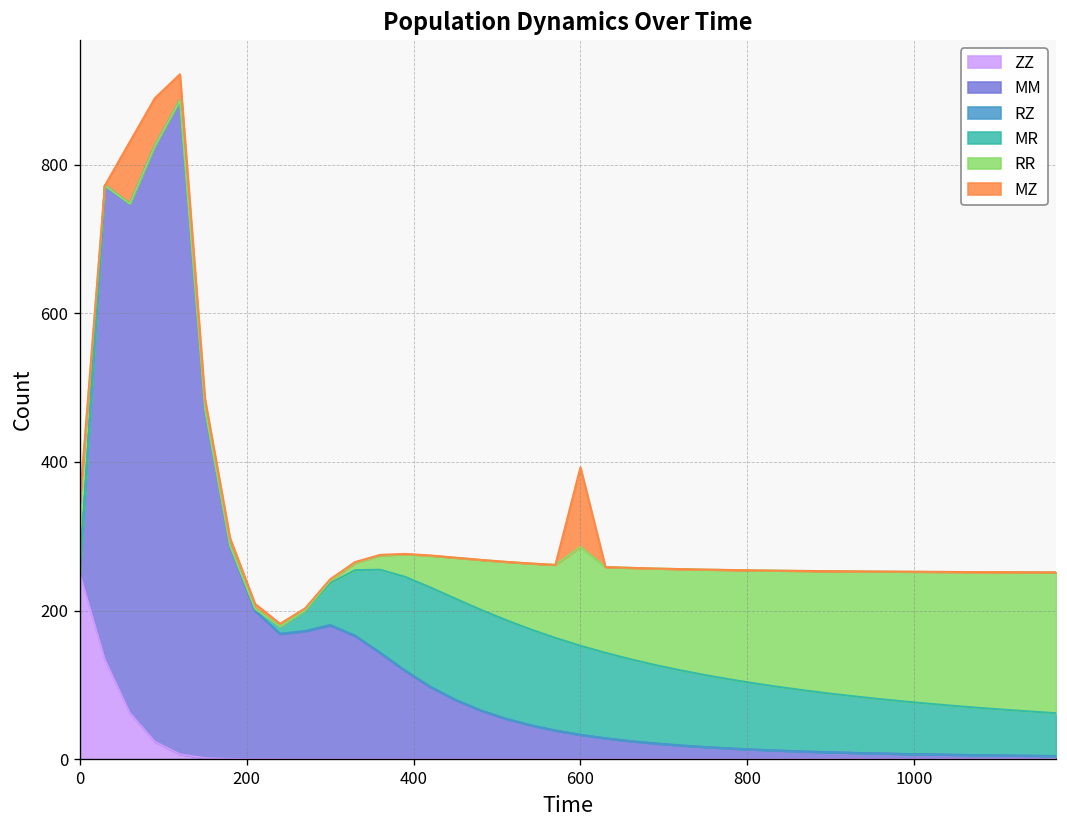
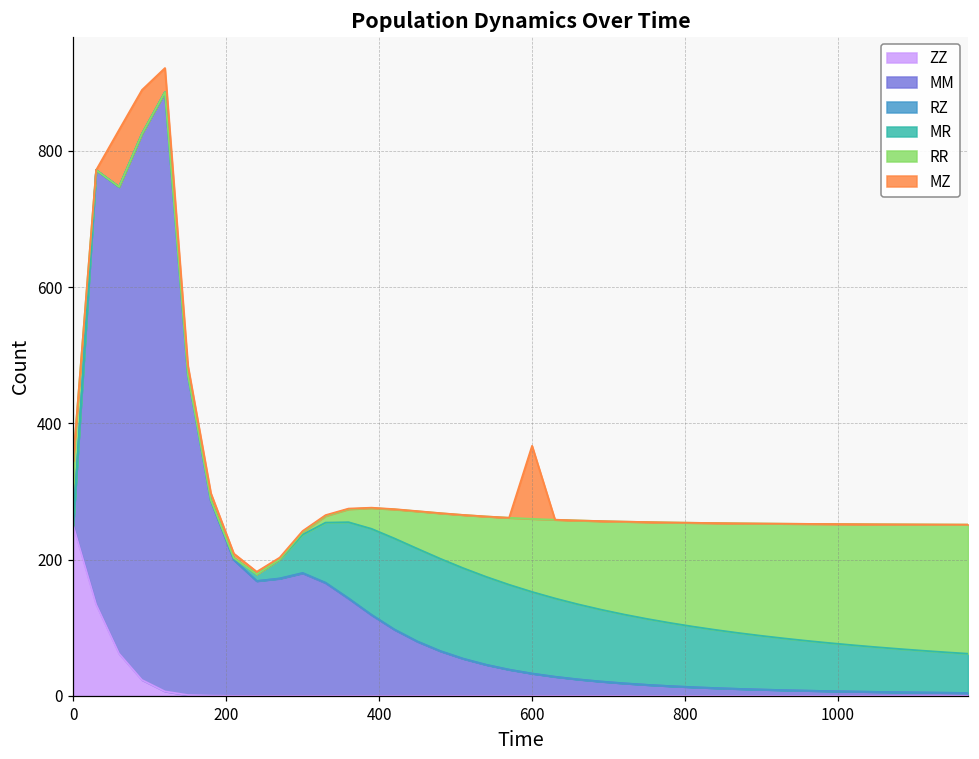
RR, 600: 130 -> 110
